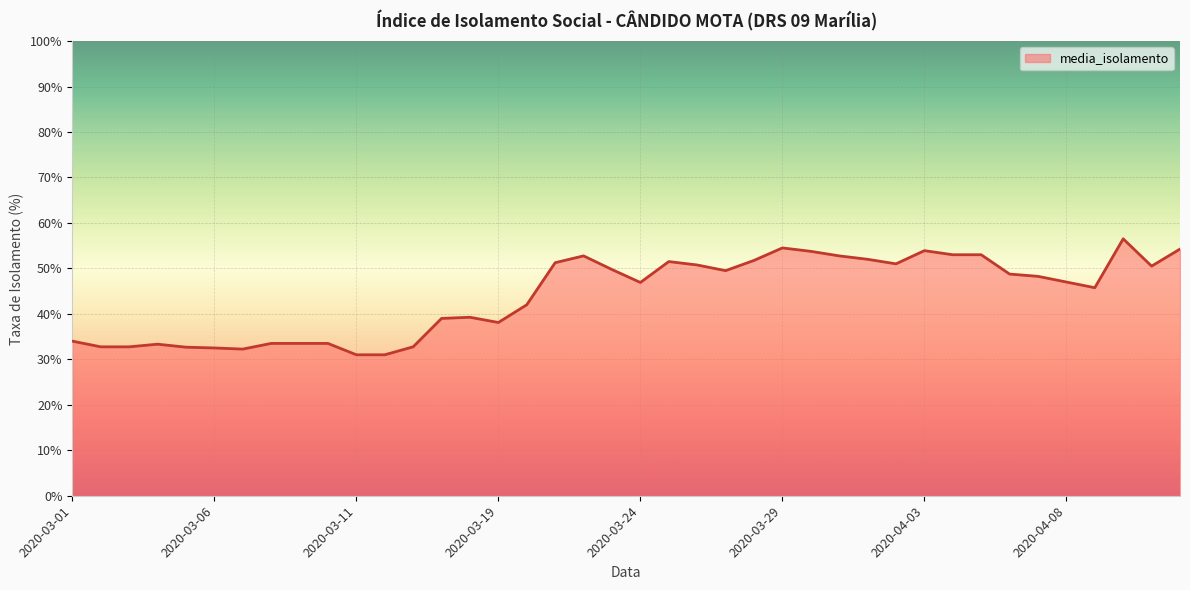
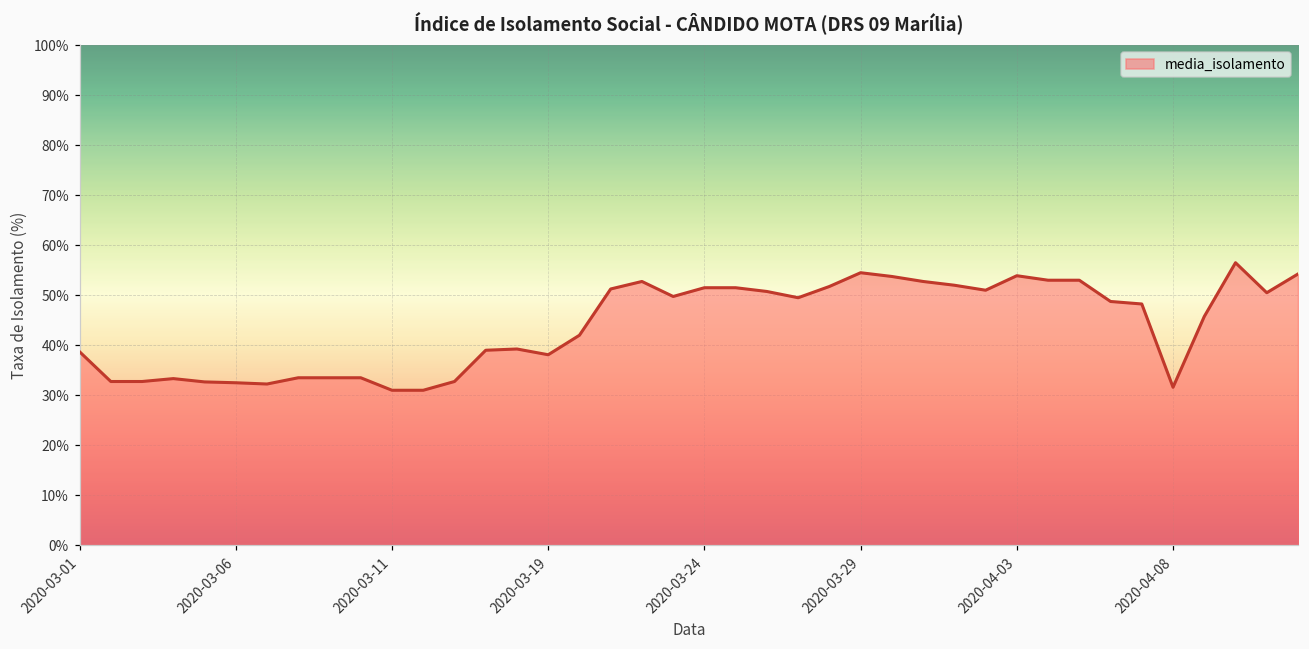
2020-03-01: 34% -> 39%
2020-03-24: 47% -> 52%
2020-04-08: 47% -> 32%
